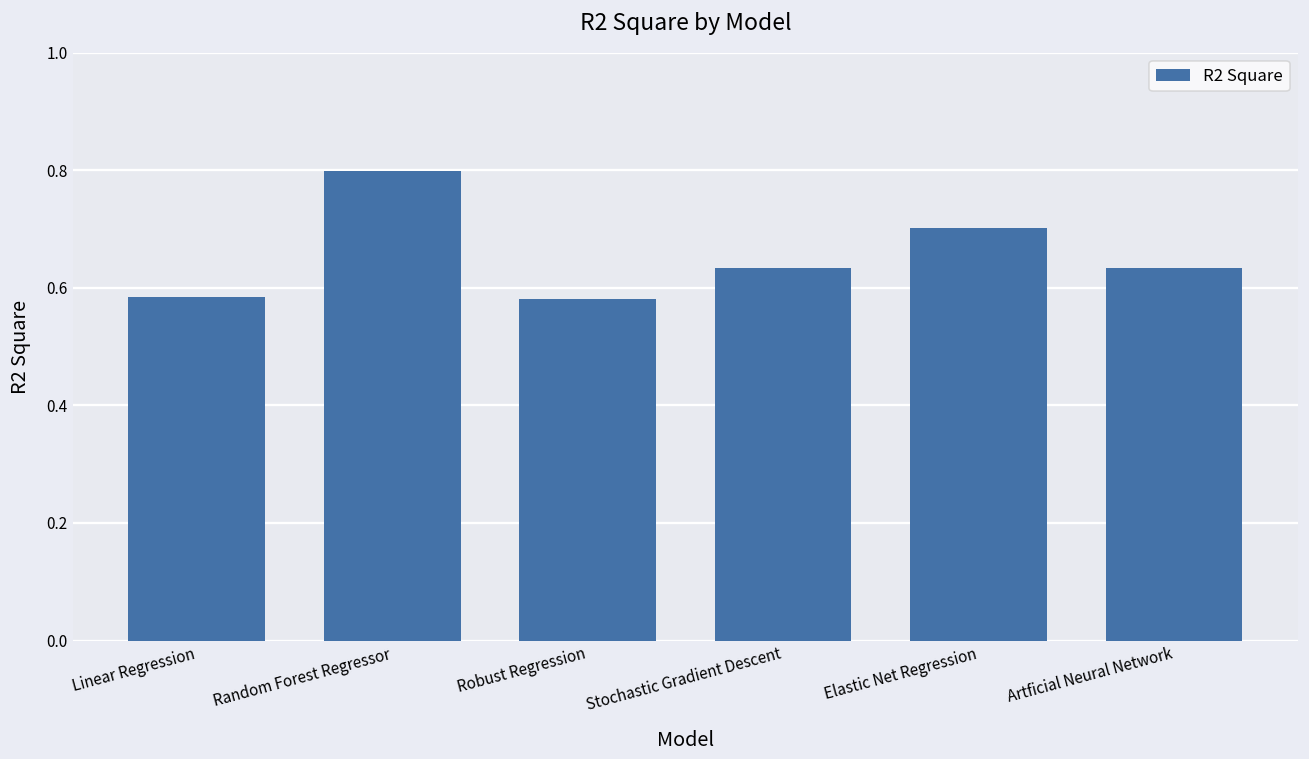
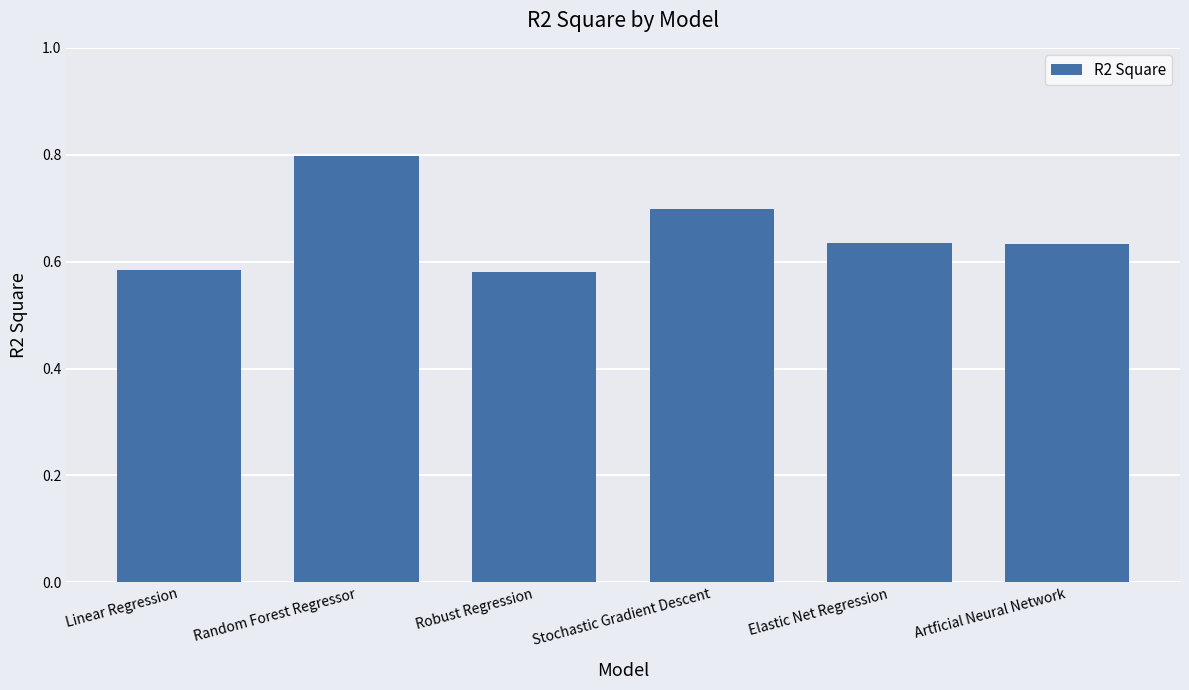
Stochastic Gradient Descent: 0.63 -> 0.70
Elastic Net Regression: 0.70 -> 0.63
